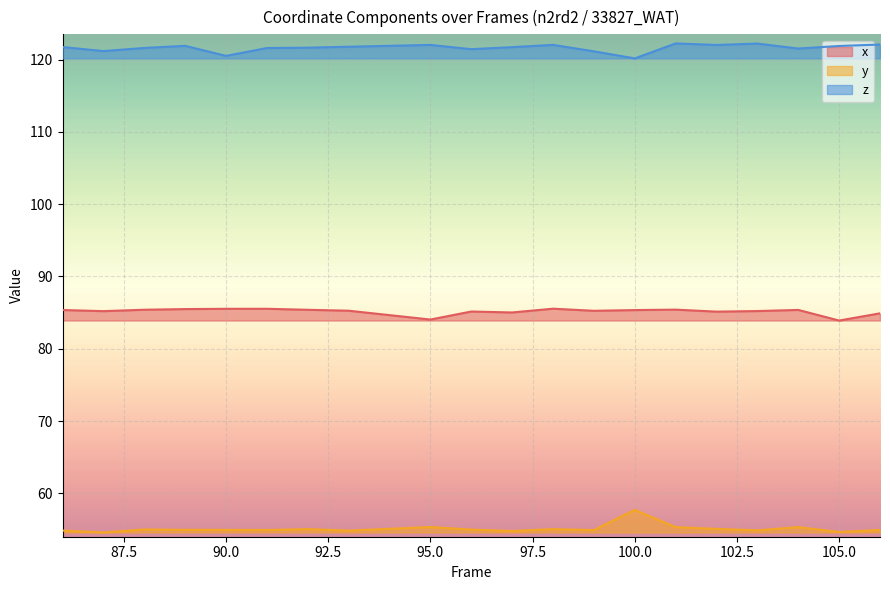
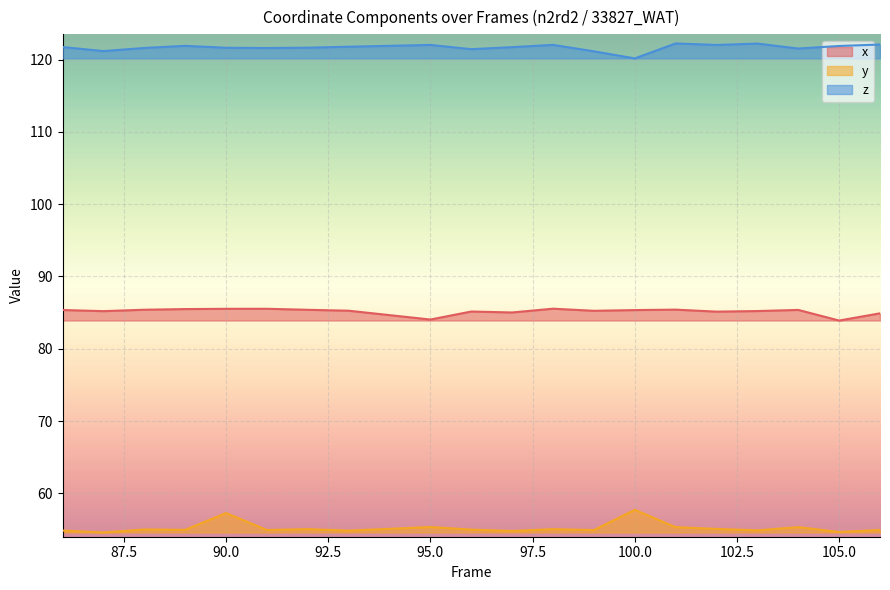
y, 90.0: 55 -> 57
z, 90.0: 121 -> 122
